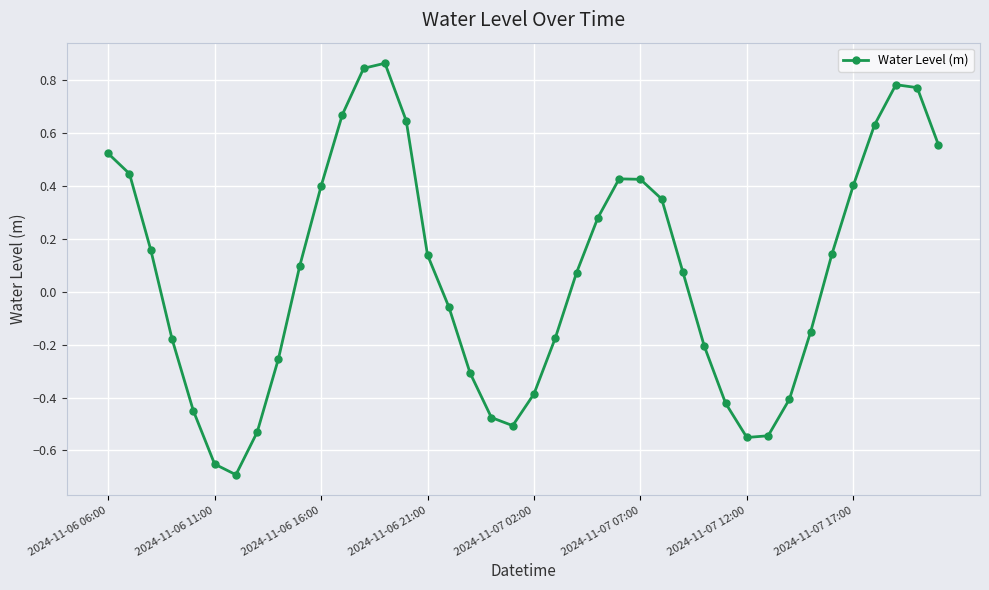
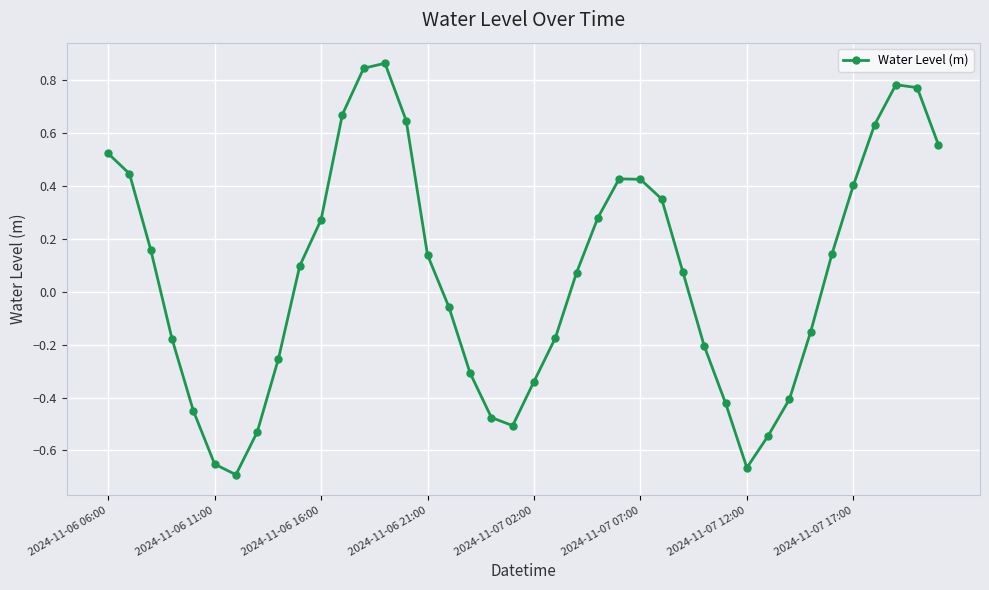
2024-11-06 16:00: 0.40 -> 0.27
2024-11-07 02:00: -0.39 -> -0.34
2024-11-07 12:00: -0.55 -> -0.67
